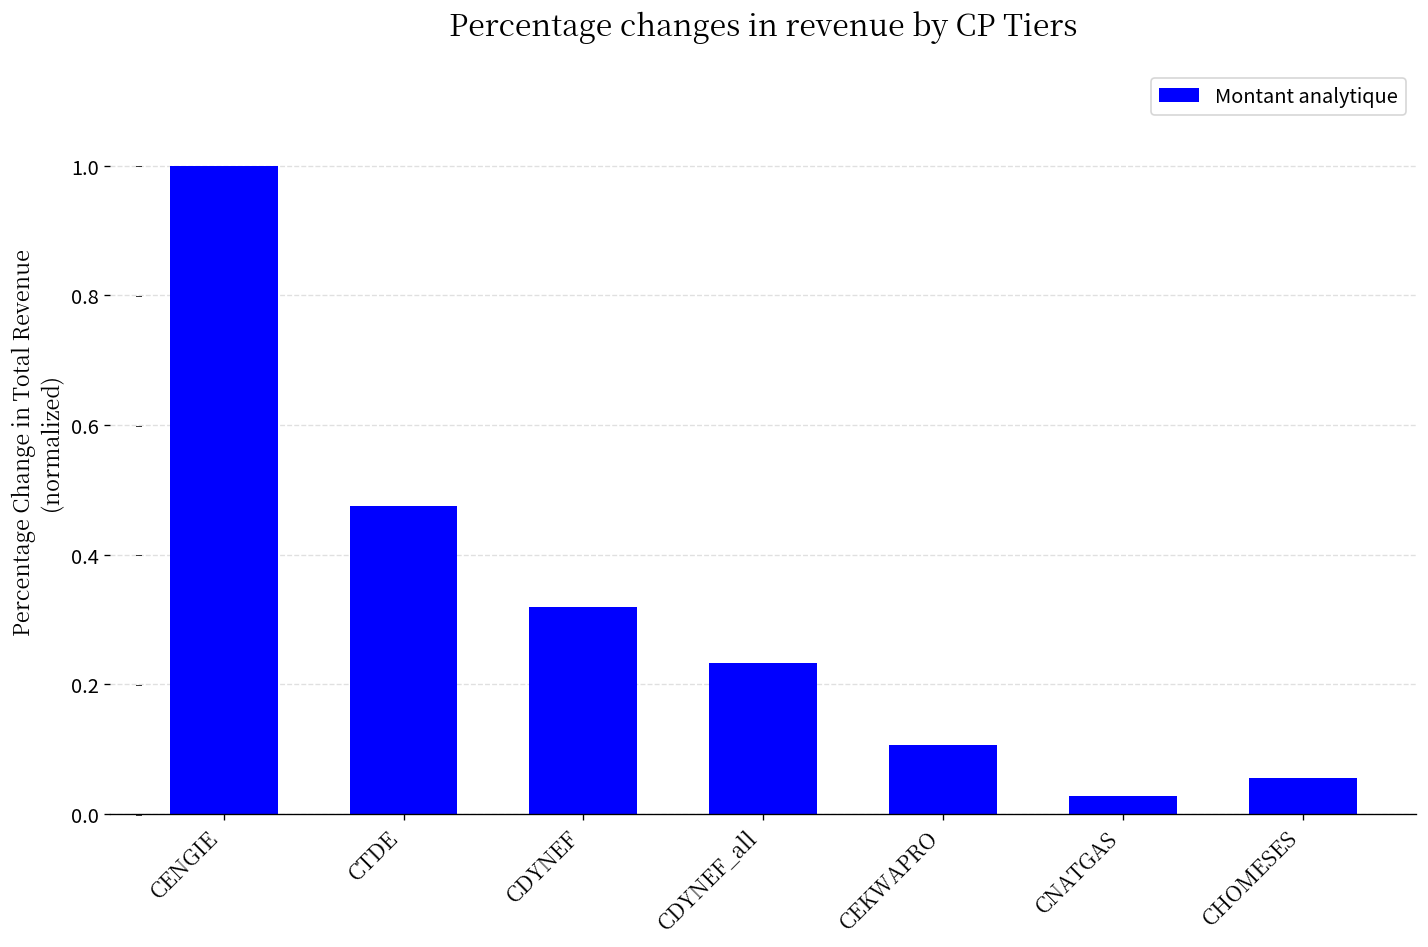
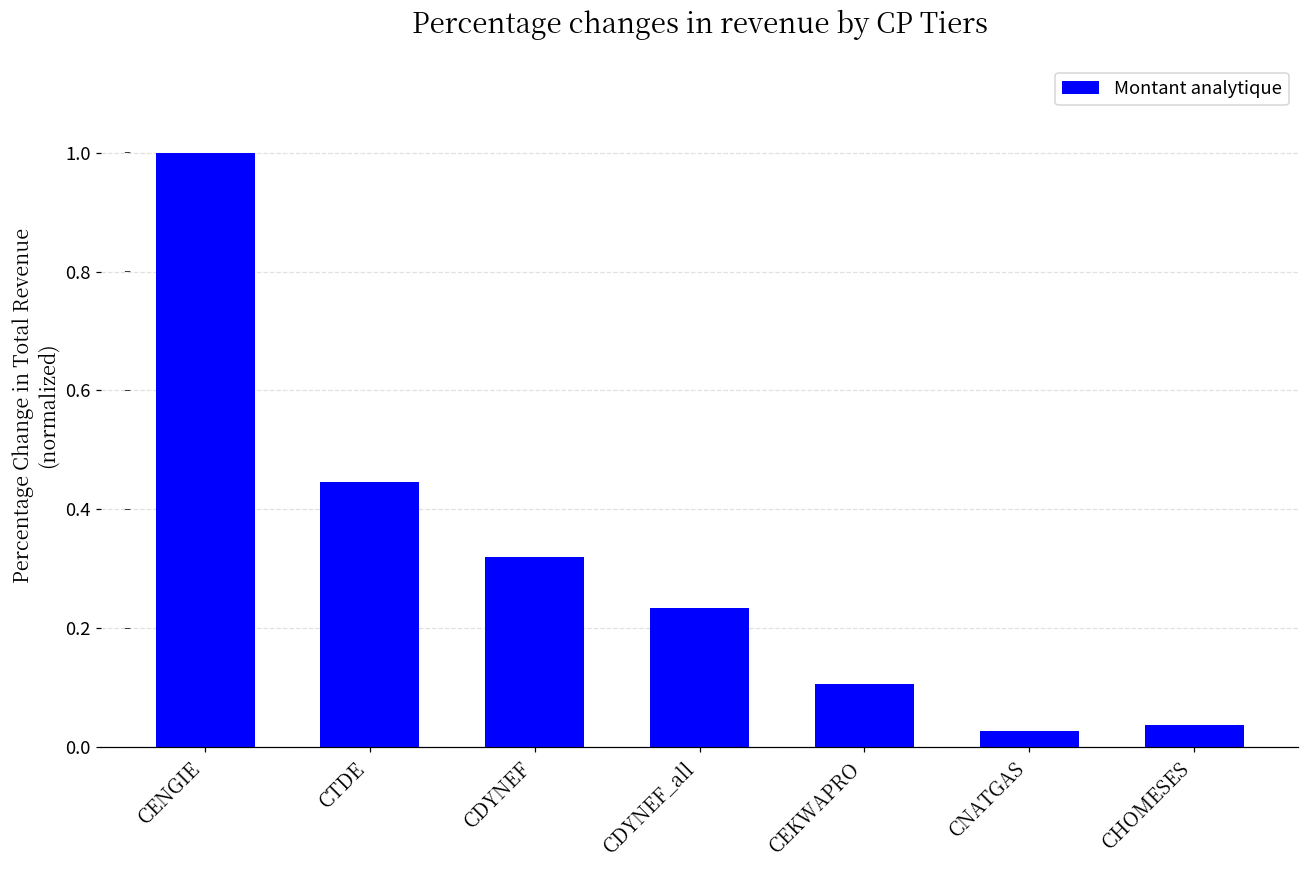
CTDE: 0.47 -> 0.45
CHOMESES: 0.06 -> 0.04
